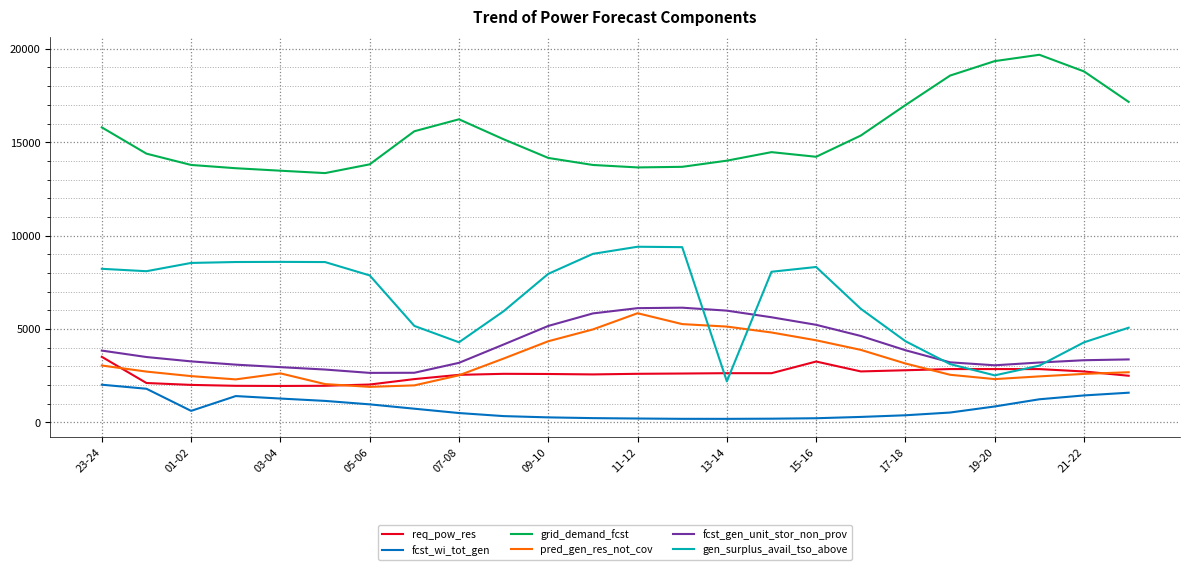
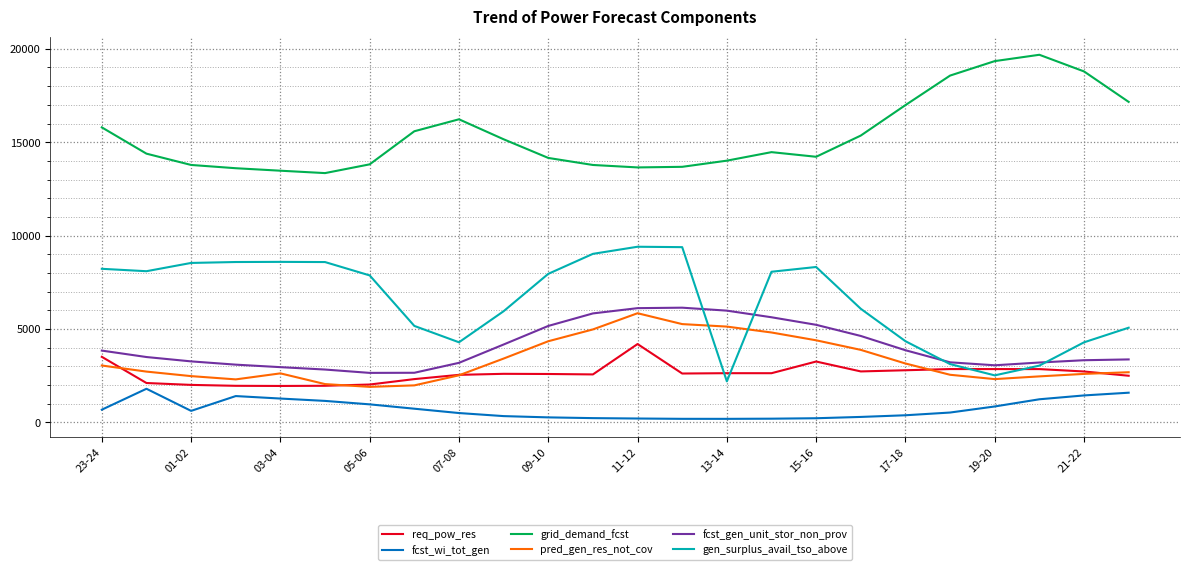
fcst_wi_tot_gen, 23-24: 2000 -> 700
req_pow_res, 11-12: 2600 -> 4200
